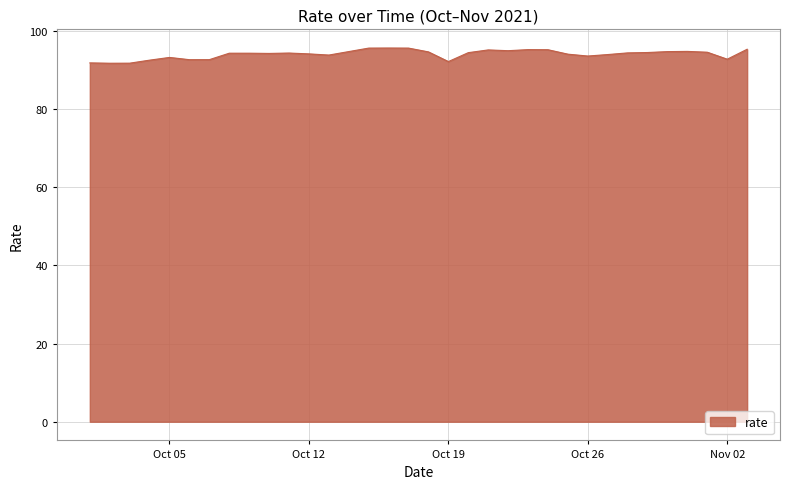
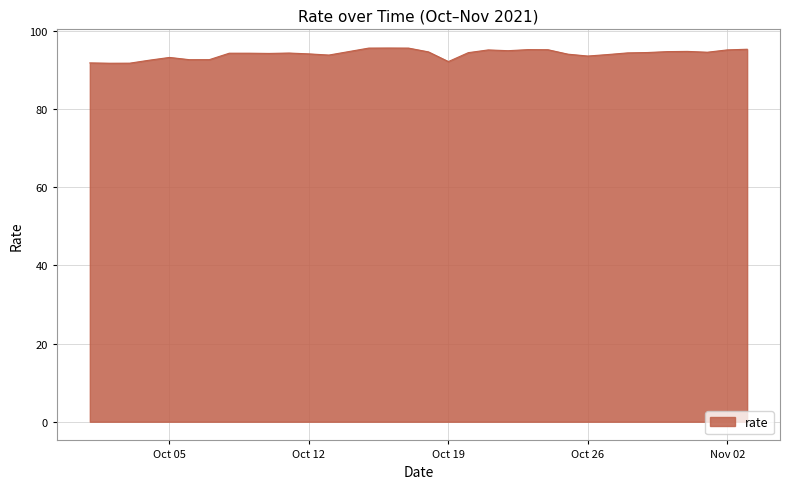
Nov 02: 93 -> 95
